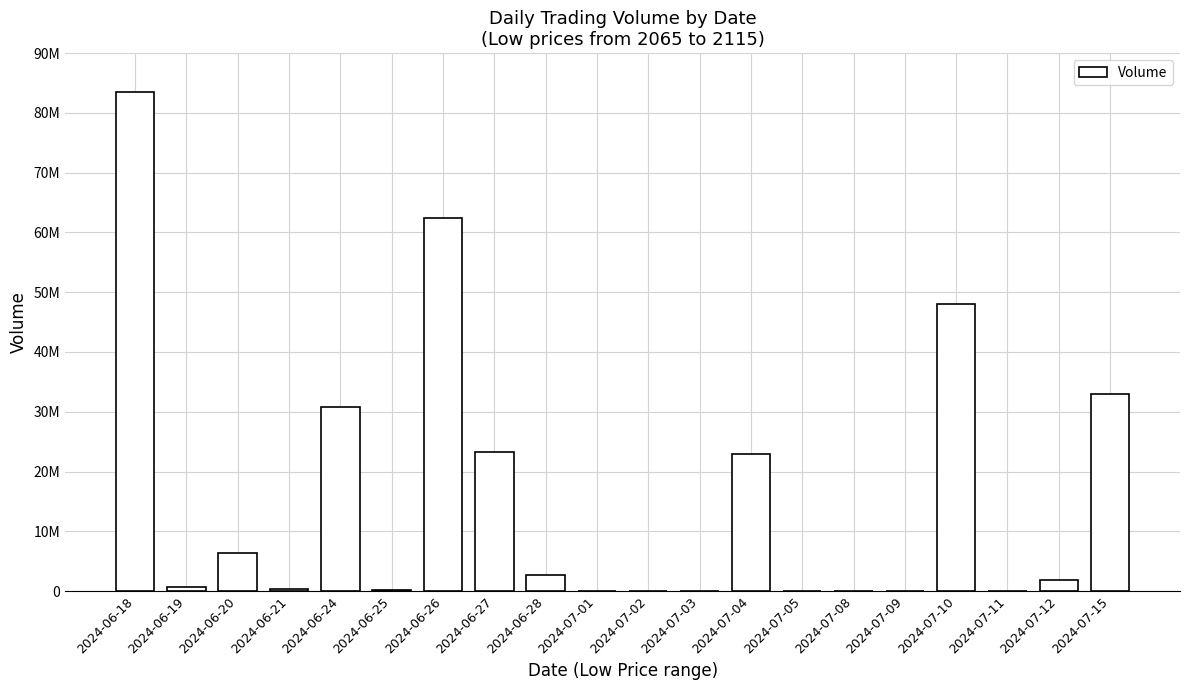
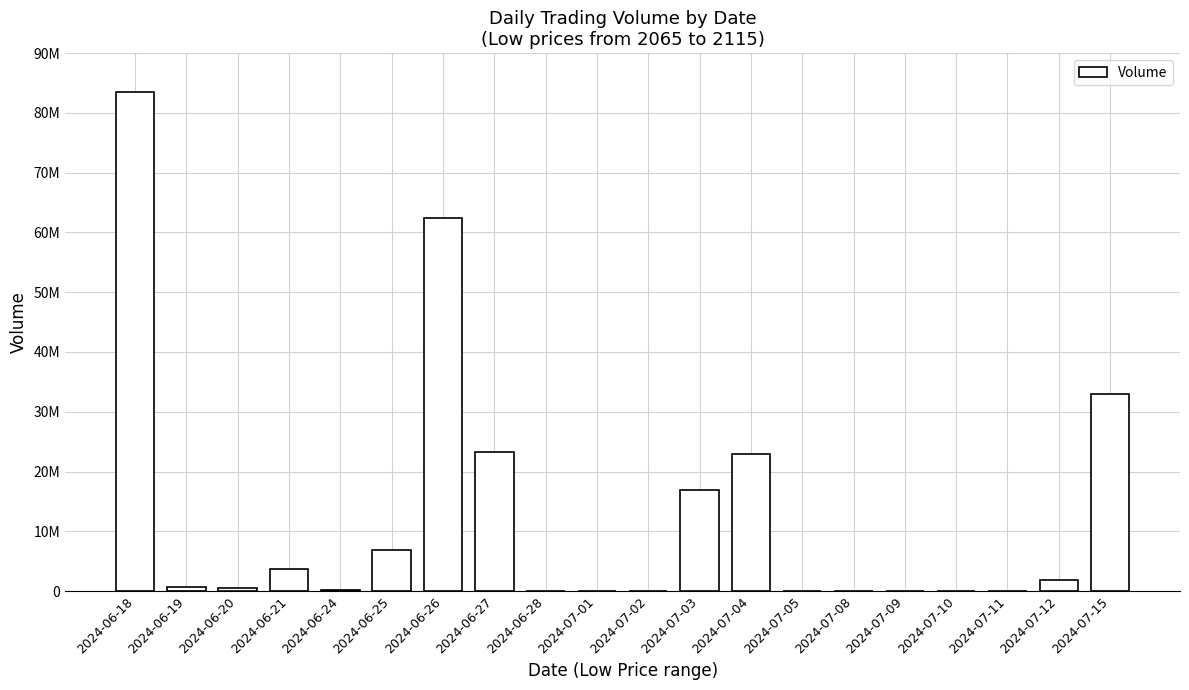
2024-06-20: 6000000 -> 1000000
2024-06-21: 0 -> 4000000
2024-06-24: 31000000 -> 0
2024-06-25: 0 -> 7000000
2024-06-28: 3000000 -> 0
2024-07-03: 0 -> 17000000
2024-07-10: 48000000 -> 0
